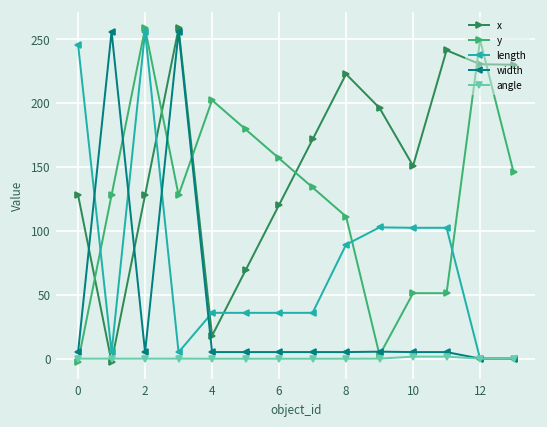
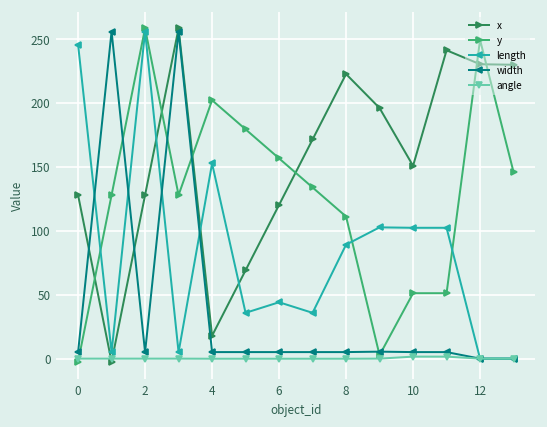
length, 4: 36 -> 153
length, 6: 36 -> 44
